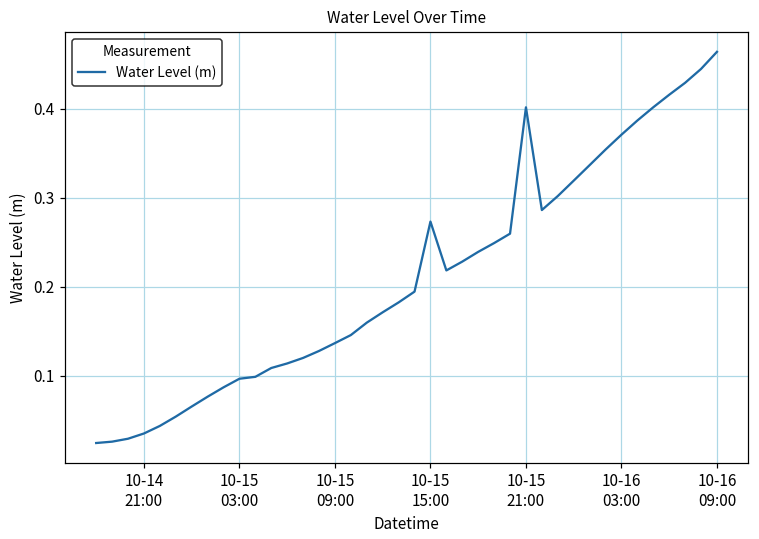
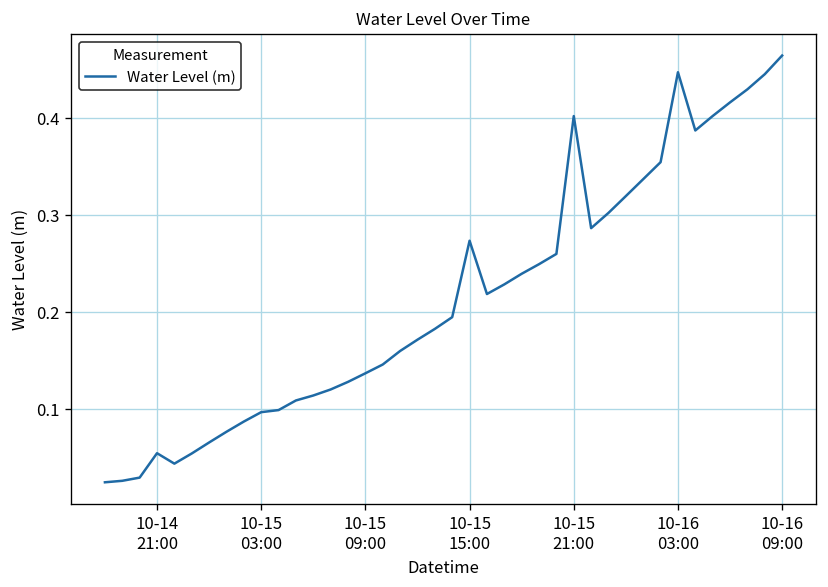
10-14 21:00: 0.04 -> 0.05
10-16 03:00: 0.37 -> 0.45
